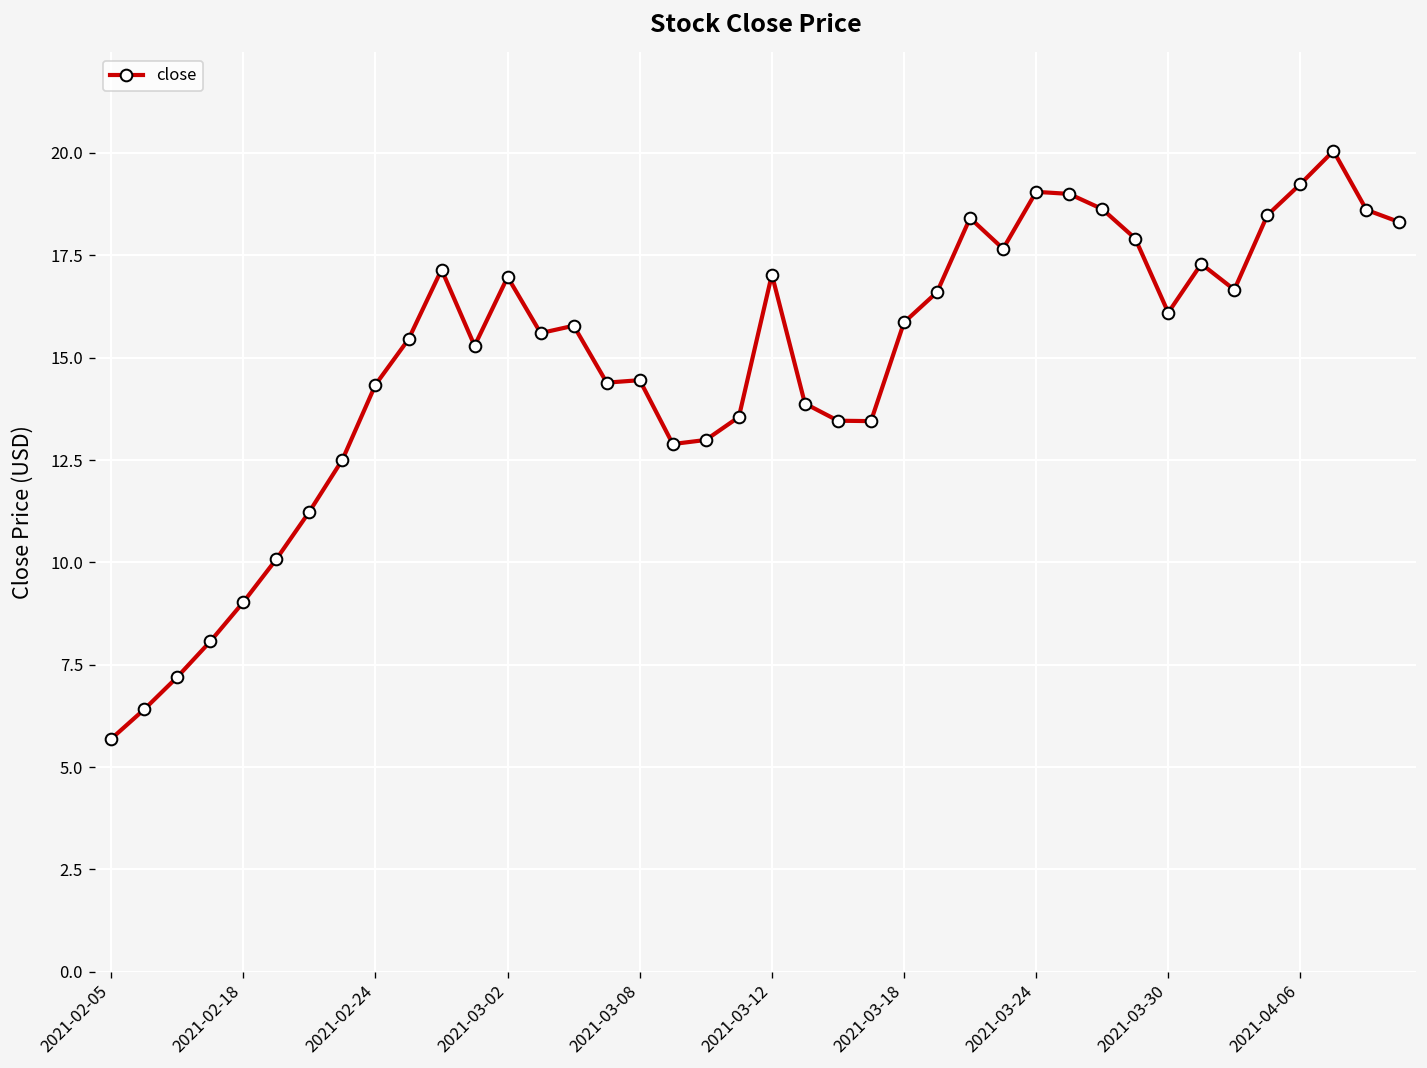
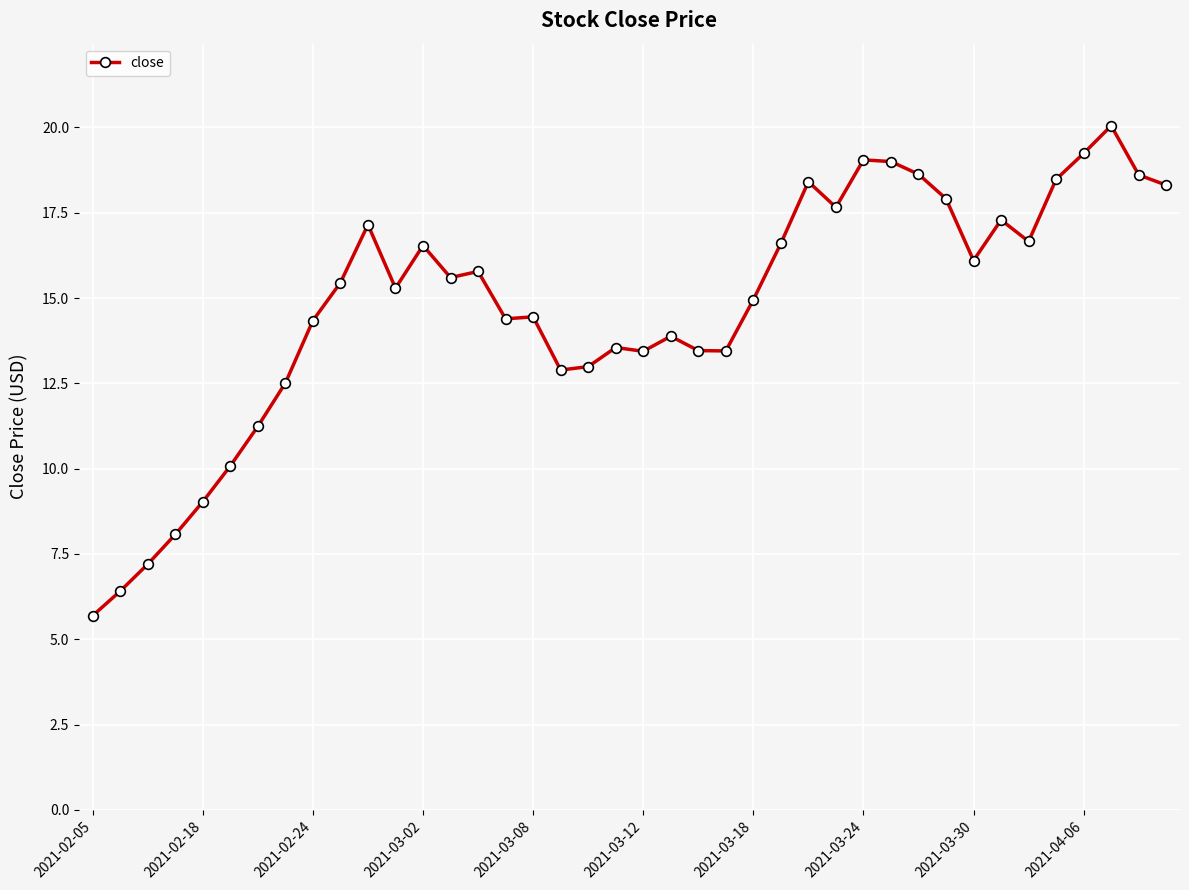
2021-03-02: 17.0 -> 16.5
2021-03-12: 17.0 -> 13.4
2021-03-18: 15.9 -> 15.0
